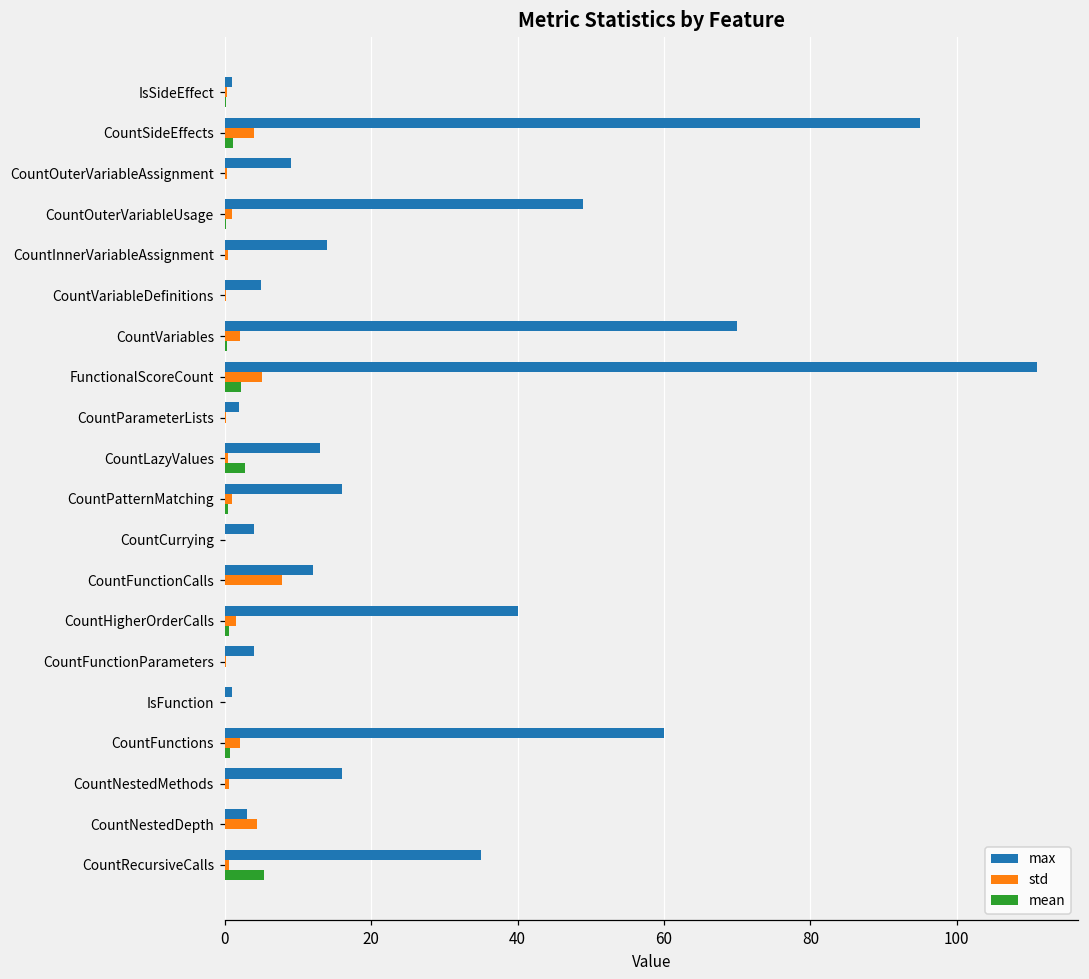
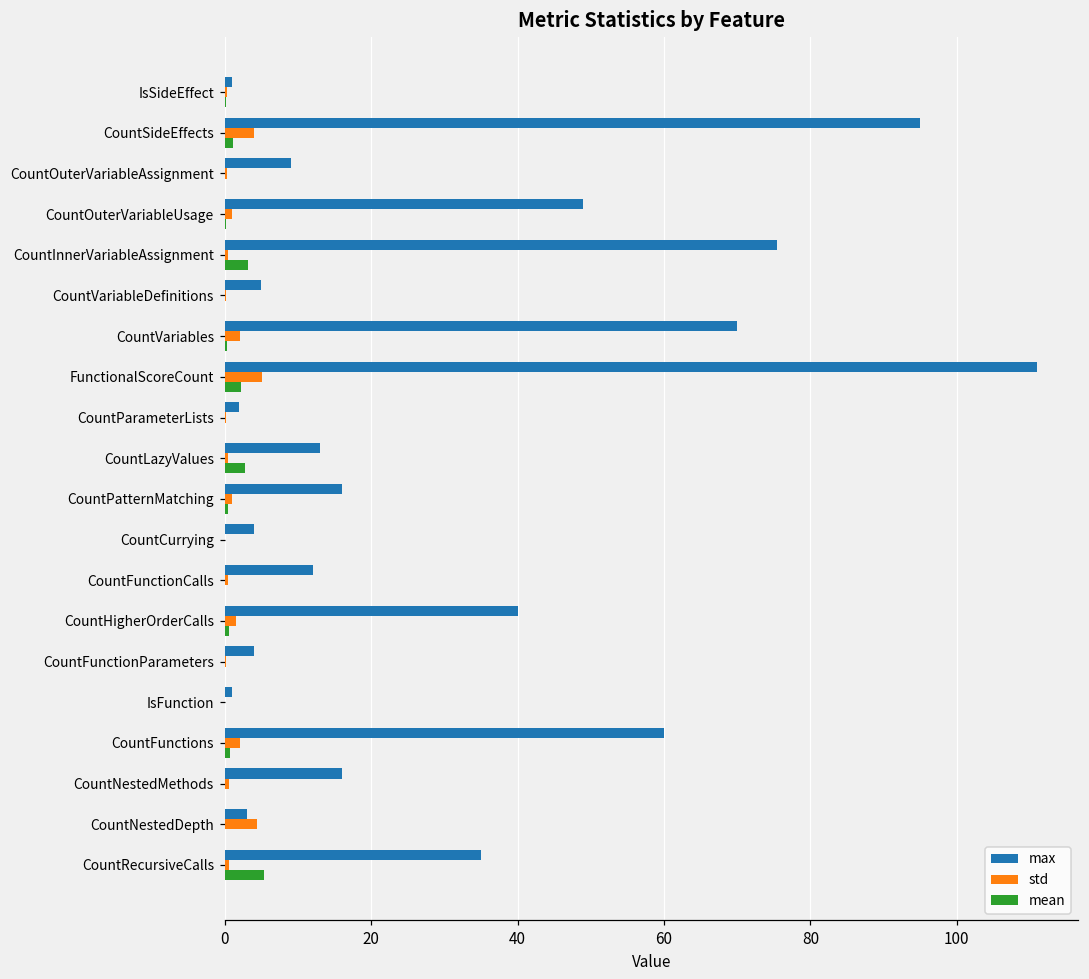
max, CountInnerVariableAssignment: 14 -> 76
mean, CountInnerVariableAssignment: 0 -> 3
std, CountFunctionCalls: 8 -> 0
